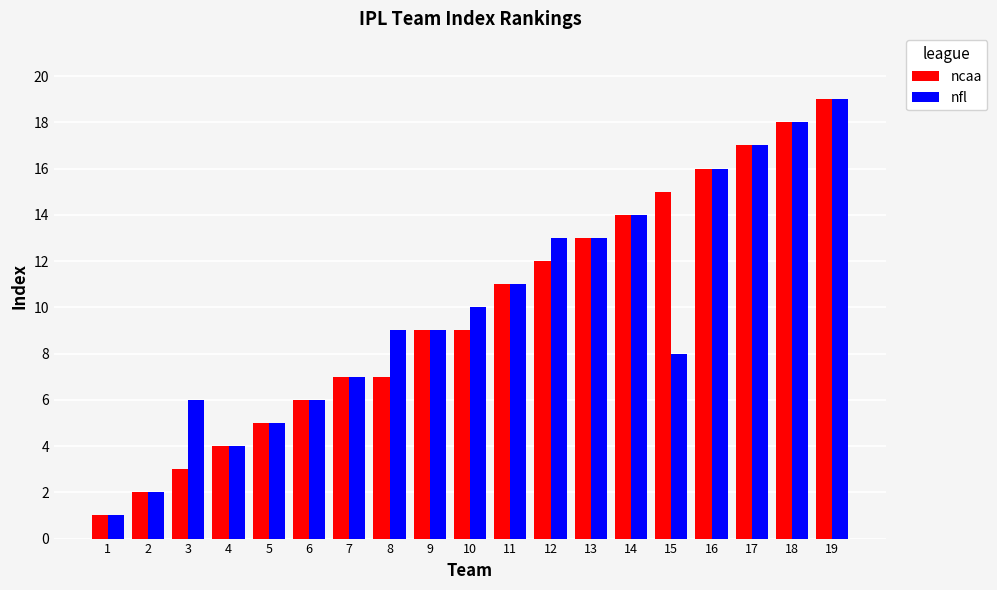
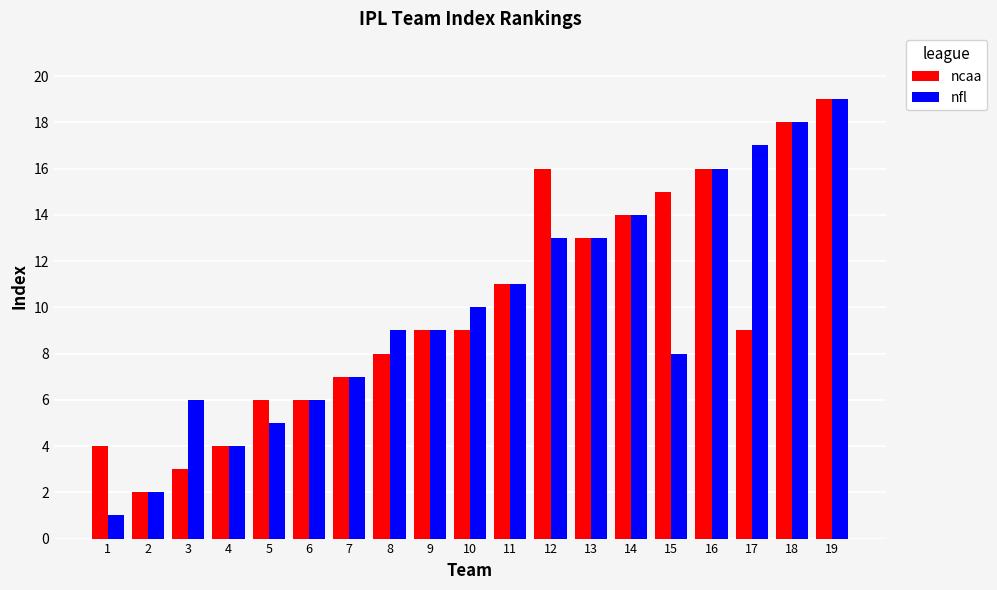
ncaa, 1: 1 -> 4
ncaa, 5: 5 -> 6
ncaa, 8: 7 -> 8
ncaa, 12: 12 -> 16
ncaa, 17: 17 -> 9
